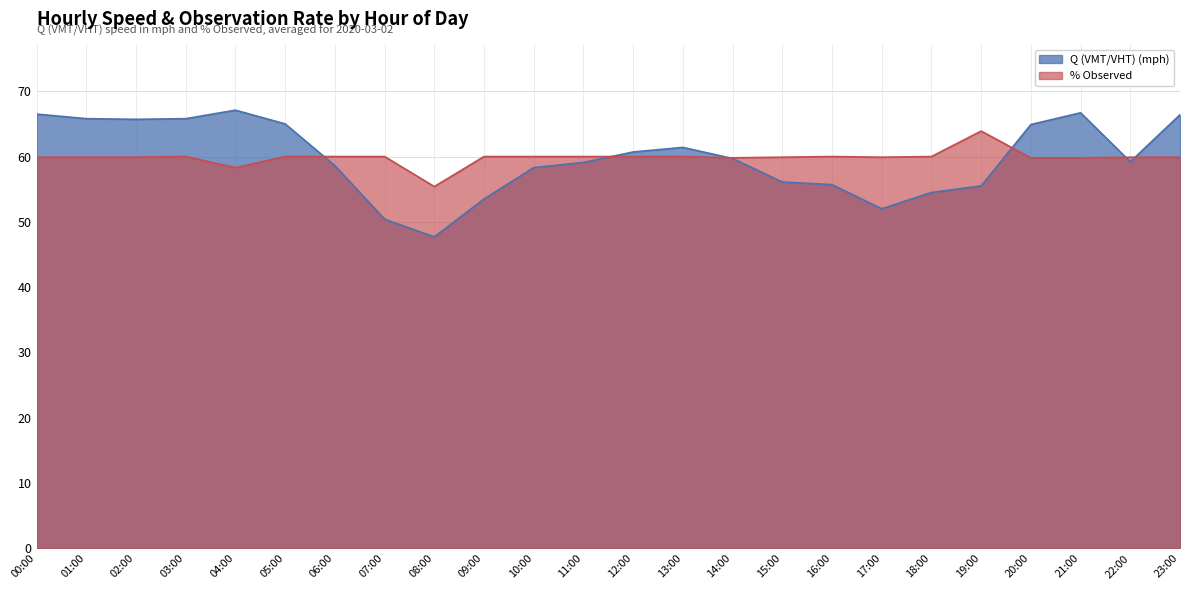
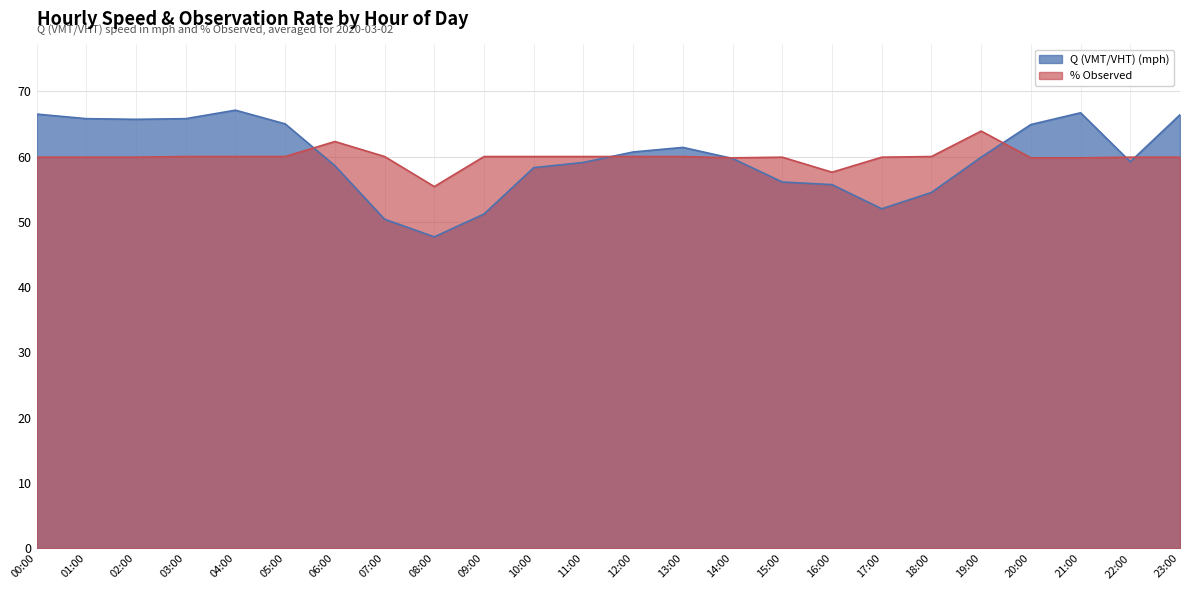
% Observed, 04:00: 58 -> 60
% Observed, 06:00: 60 -> 62
Q (VMT/VHT) (mph), 09:00: 54 -> 51
% Observed, 16:00: 60 -> 58
Q (VMT/VHT) (mph), 19:00: 56 -> 60
